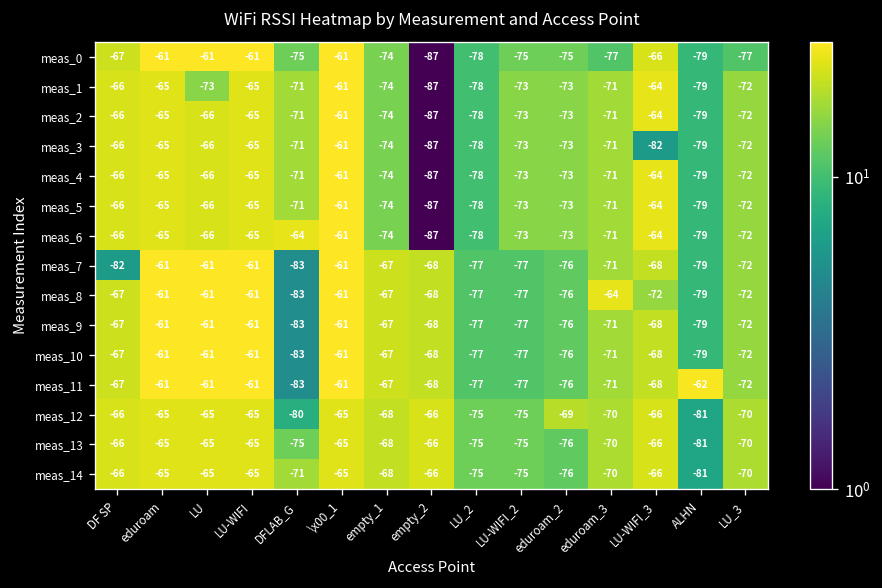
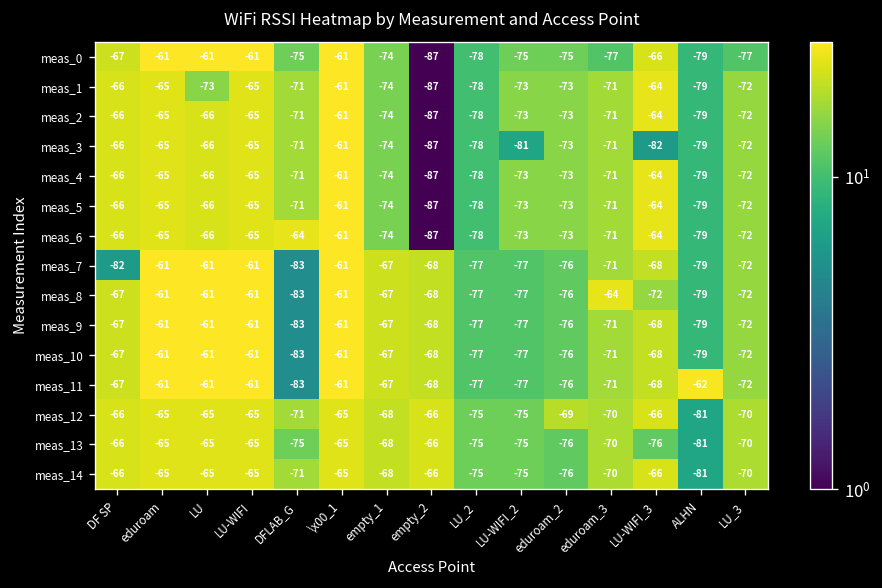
meas_3, LU-WIFI_2: -73 -> -81
meas_12, DFLAB_G: -80 -> -71
meas_13, LU-WIFI_3: -66 -> -76
